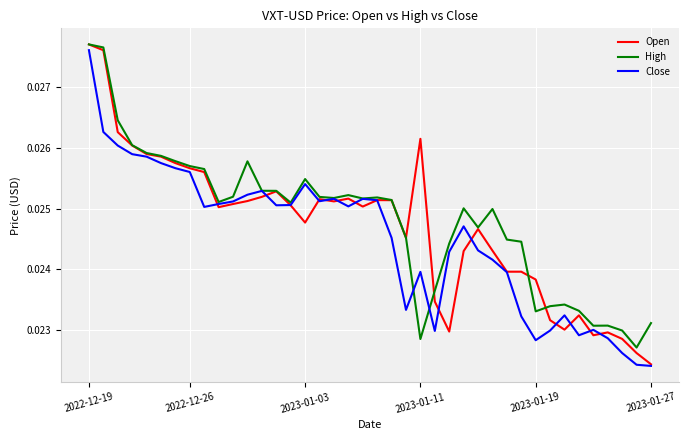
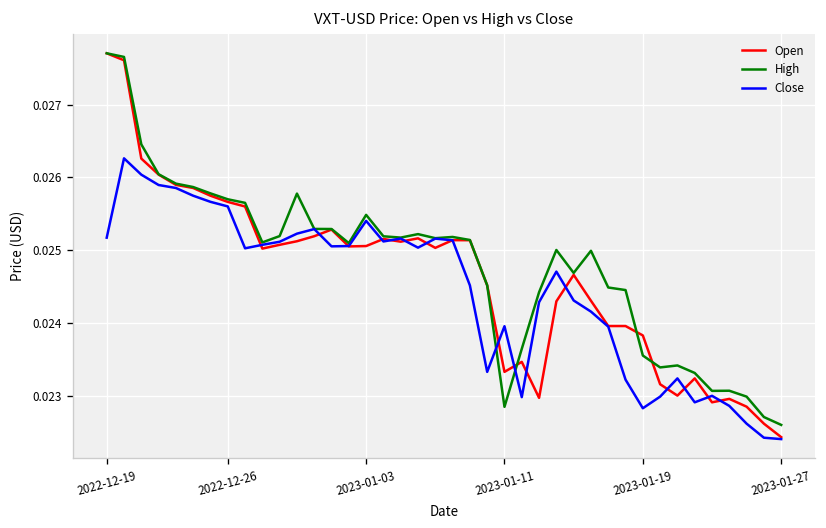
Close, 2022-12-19: 0.0276 -> 0.0252
Open, 2023-01-03: 0.0248 -> 0.0251
Open, 2023-01-11: 0.0261 -> 0.0233
High, 2023-01-19: 0.0233 -> 0.0236
High, 2023-01-27: 0.0231 -> 0.0226
